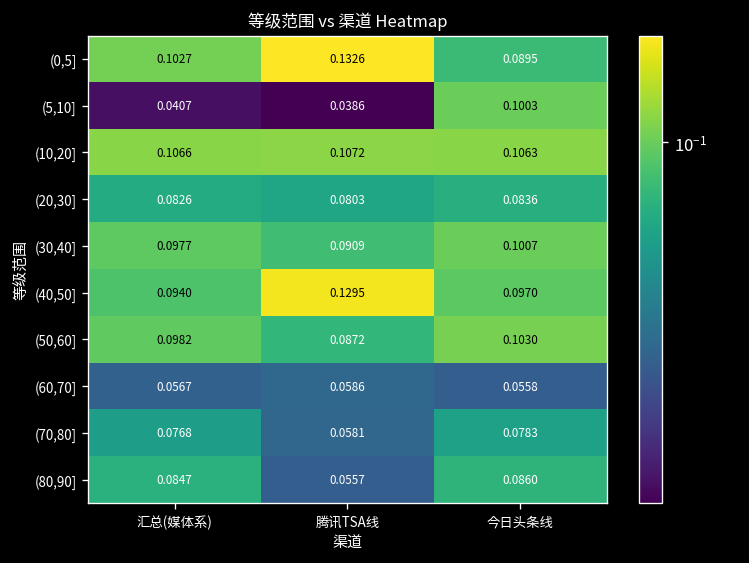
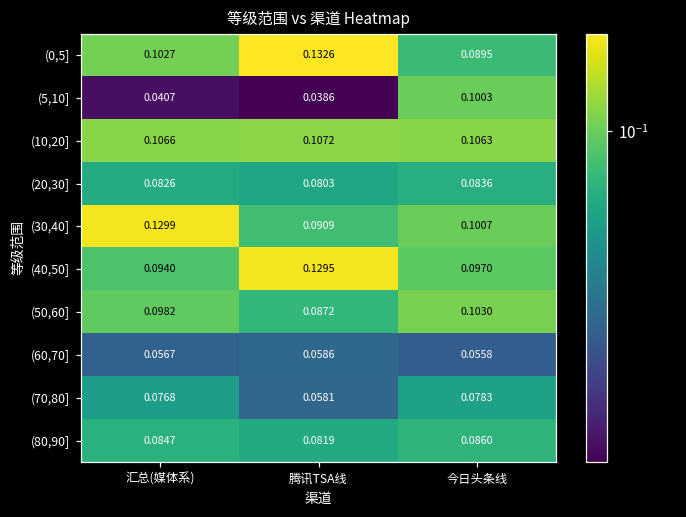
(30,40], 汇总(媒体系): 0.0977 -> 0.1299
(80,90], 腾讯TSA线: 0.0557 -> 0.0819
